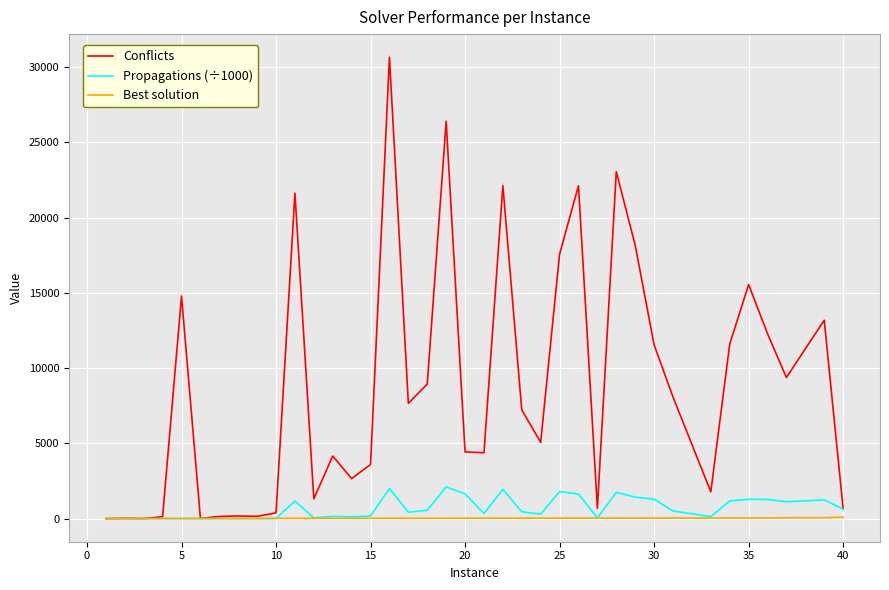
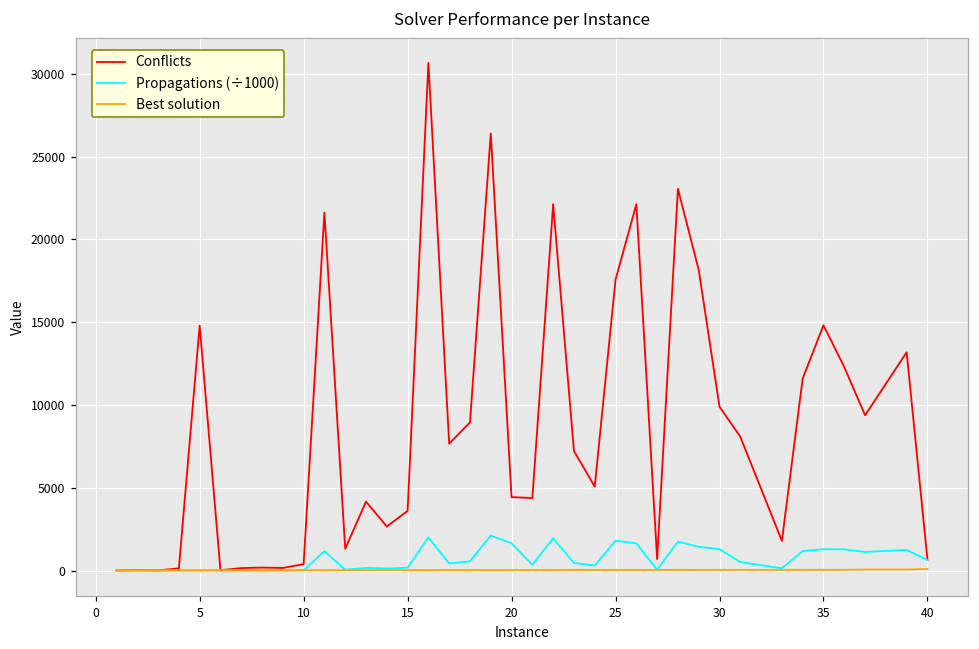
Conflicts, 30: 11500 -> 9900
Conflicts, 35: 15500 -> 14800
